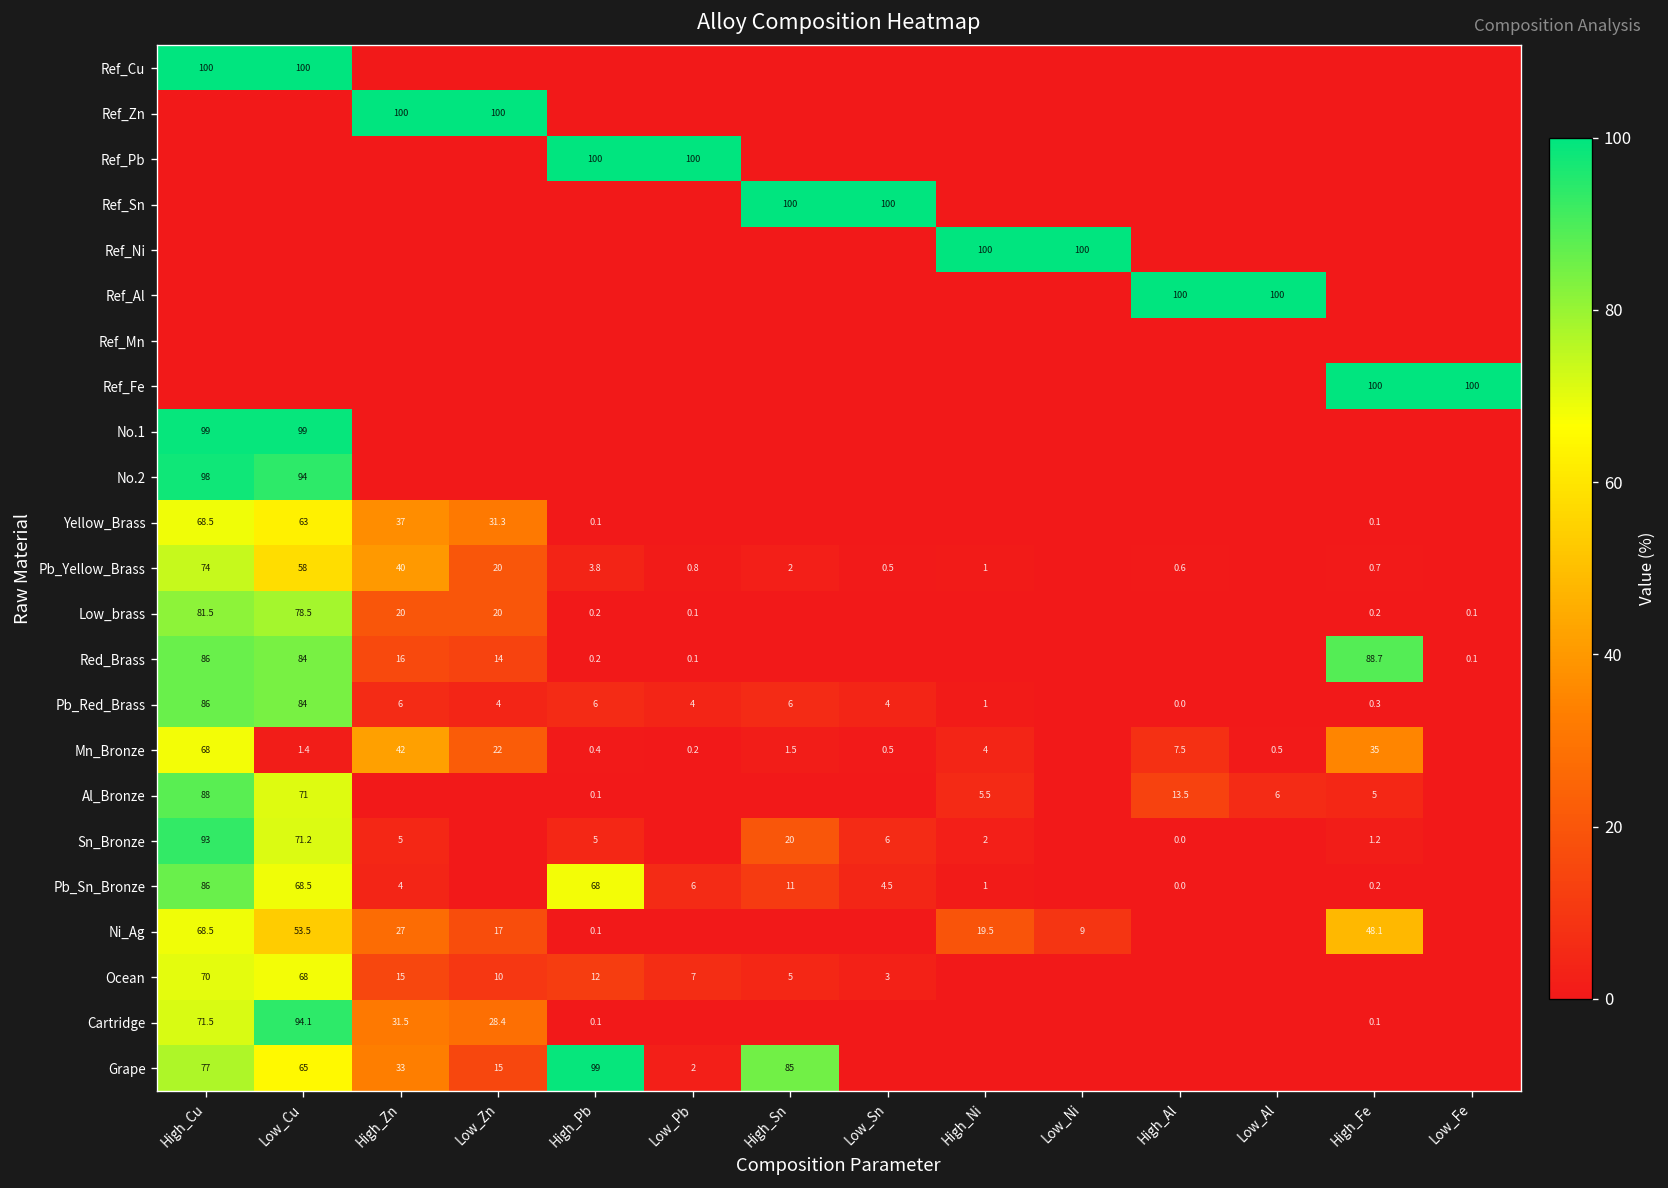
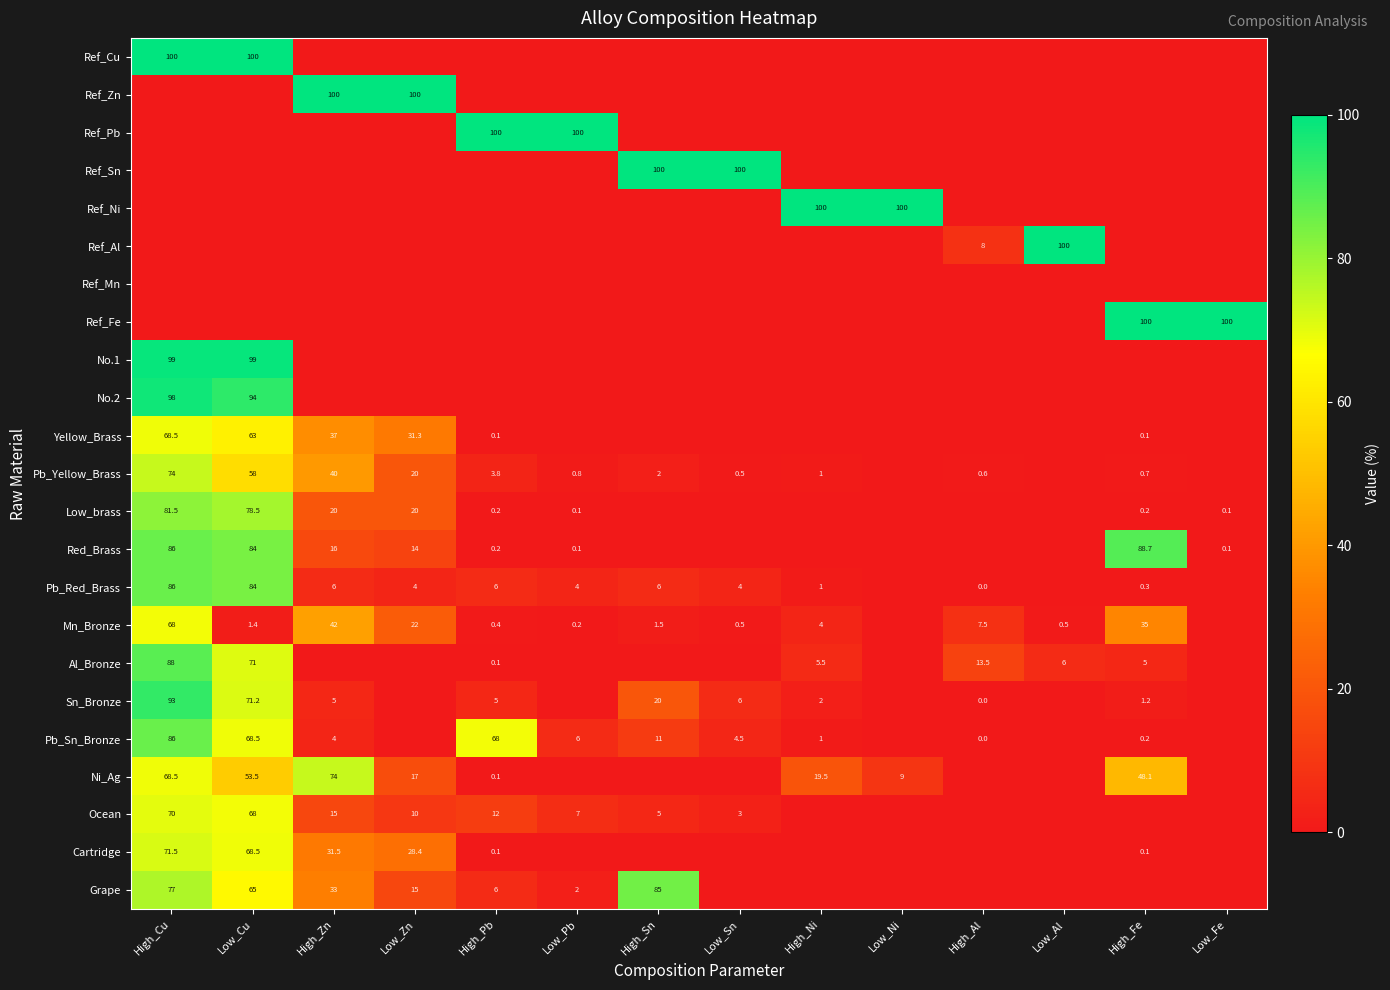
Ref_Al, High_Al: 100 -> 8
Ni_Ag, High_Zn: 27 -> 74
Cartridge, Low_Cu: 94.1 -> 68.5
Grape, High_Pb: 99 -> 6
